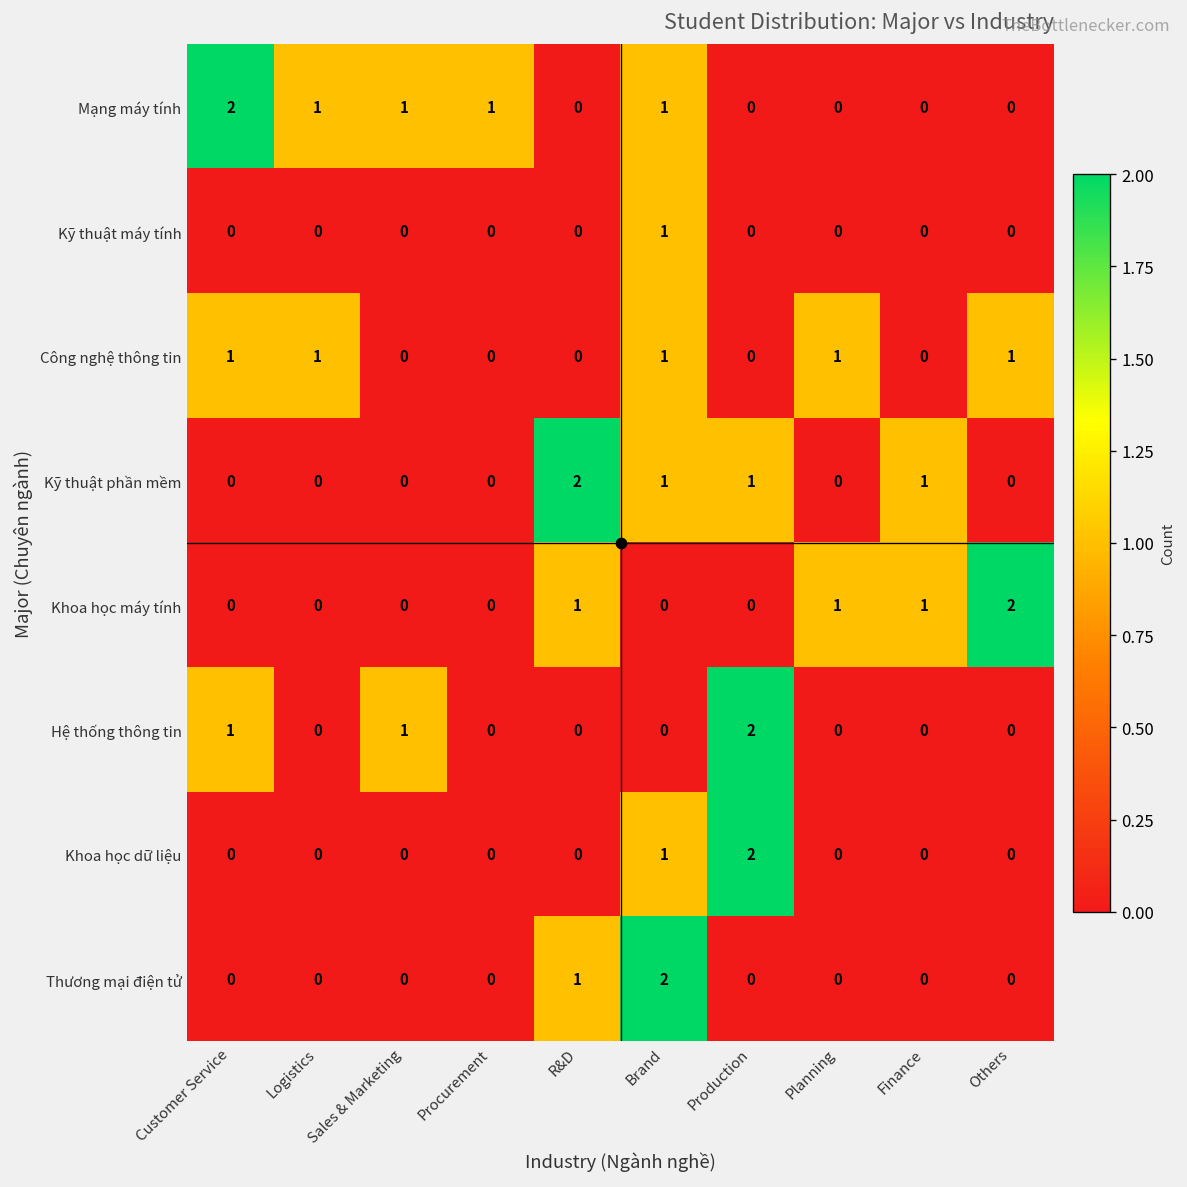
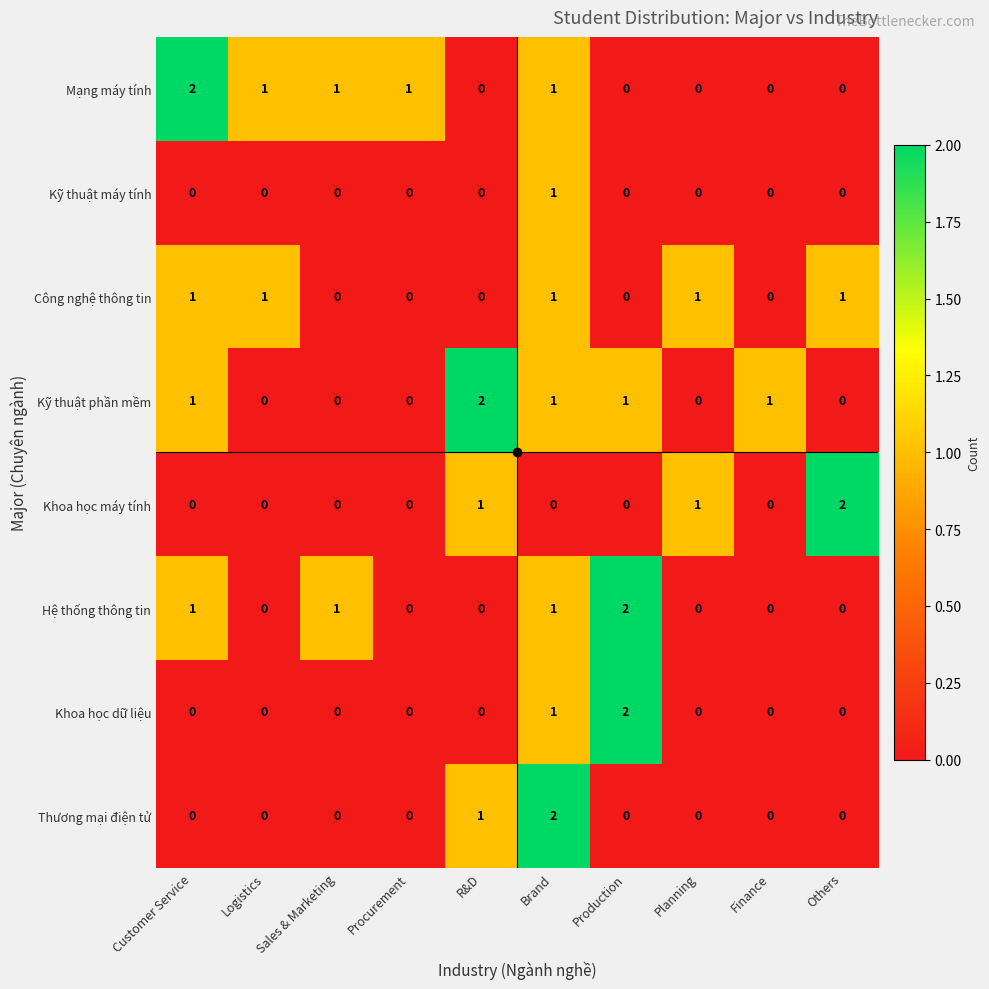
Kỹ thuật phần mềm, Customer Service: 0 -> 1
Khoa học máy tính, Finance: 1 -> 0
Hệ thống thông tin, Brand: 0 -> 1
